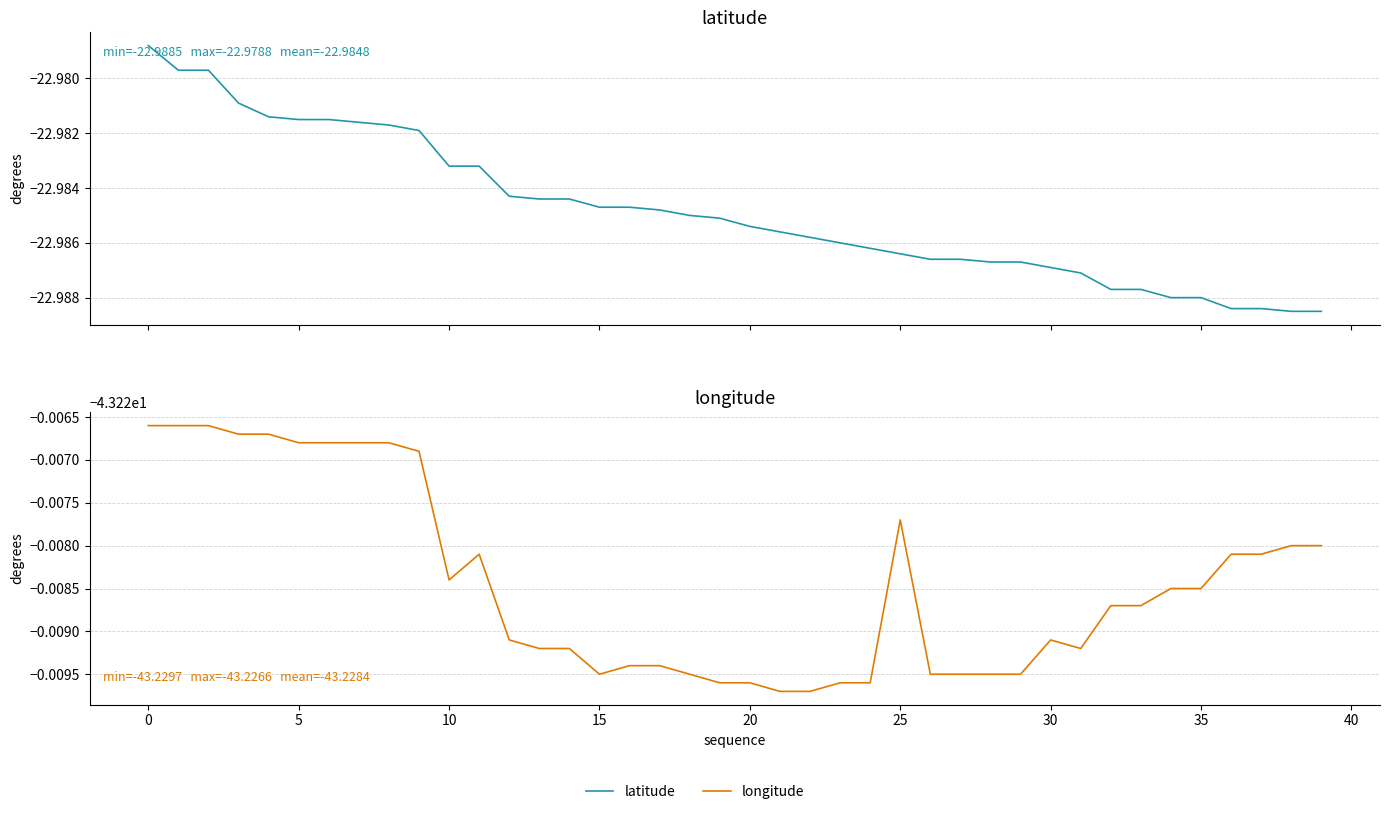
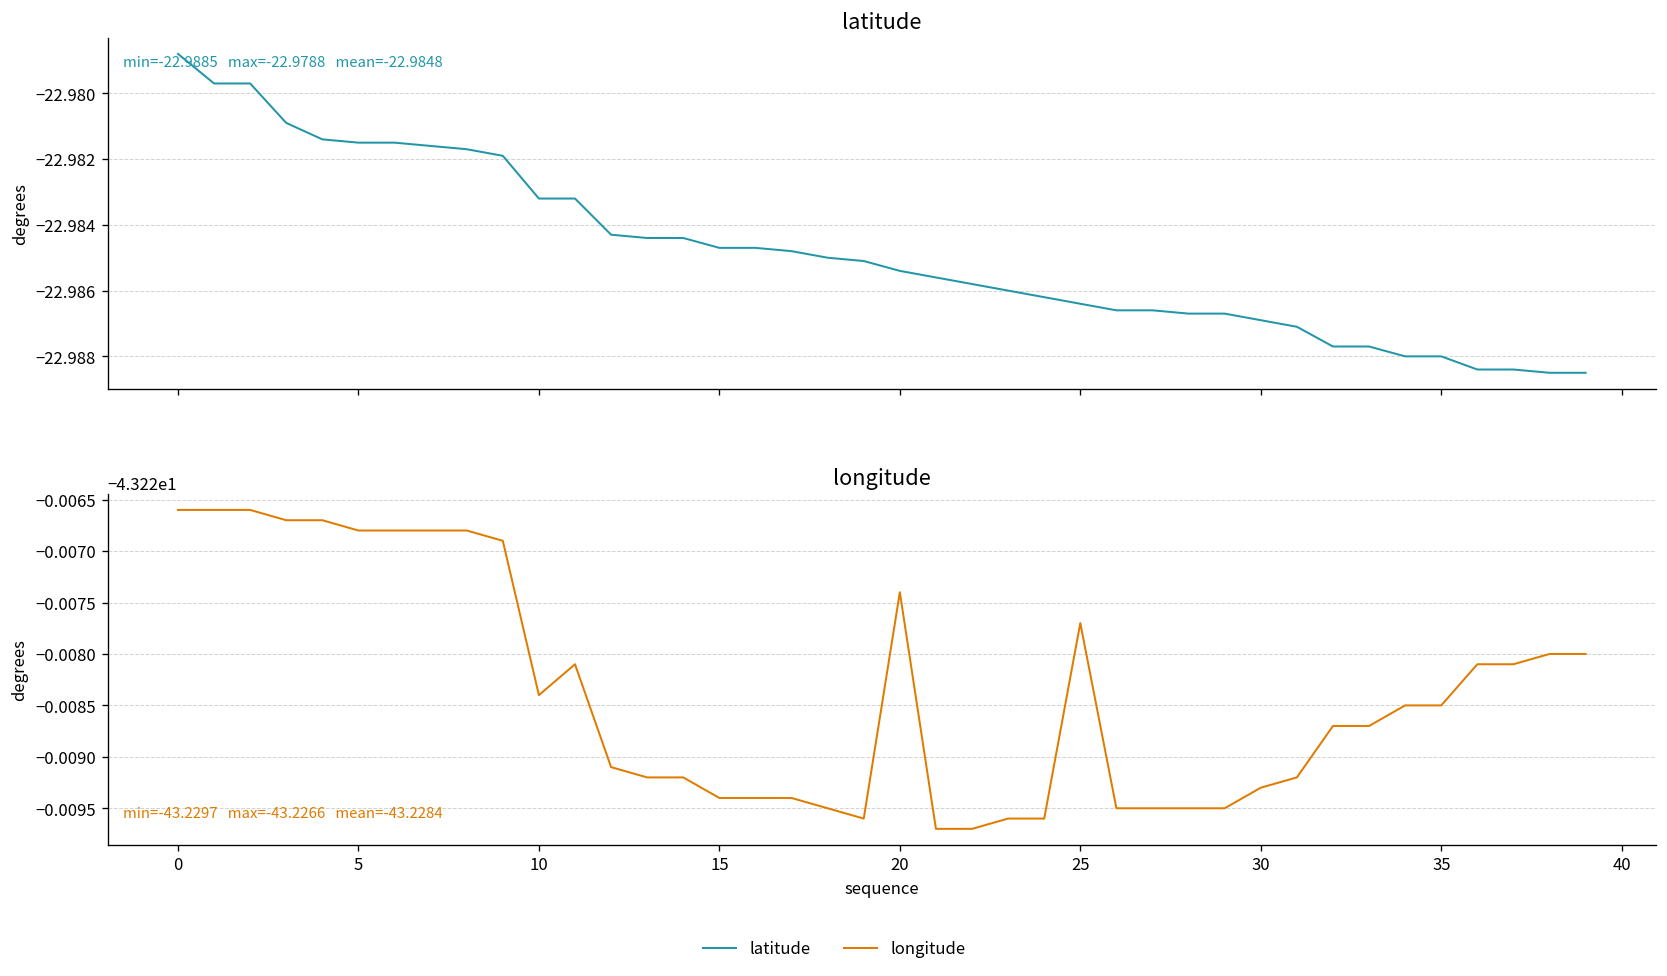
longitude, 15: -43.2295 -> -43.2294
longitude, 20: -43.2296 -> -43.2274
longitude, 30: -43.2291 -> -43.2293
